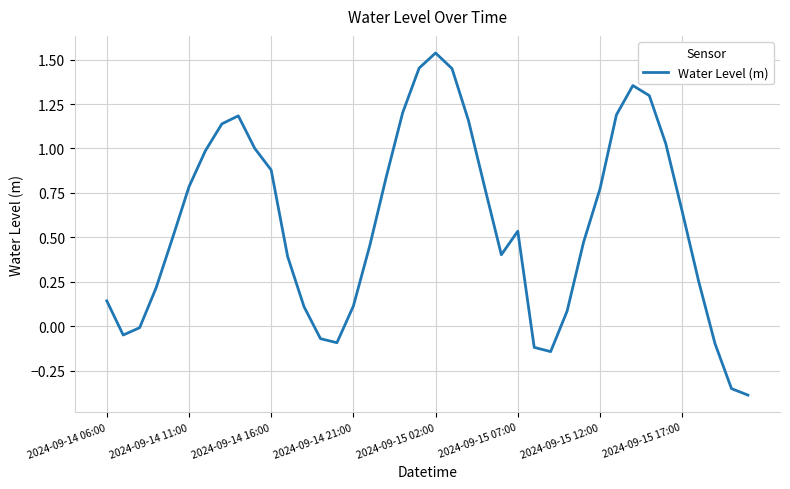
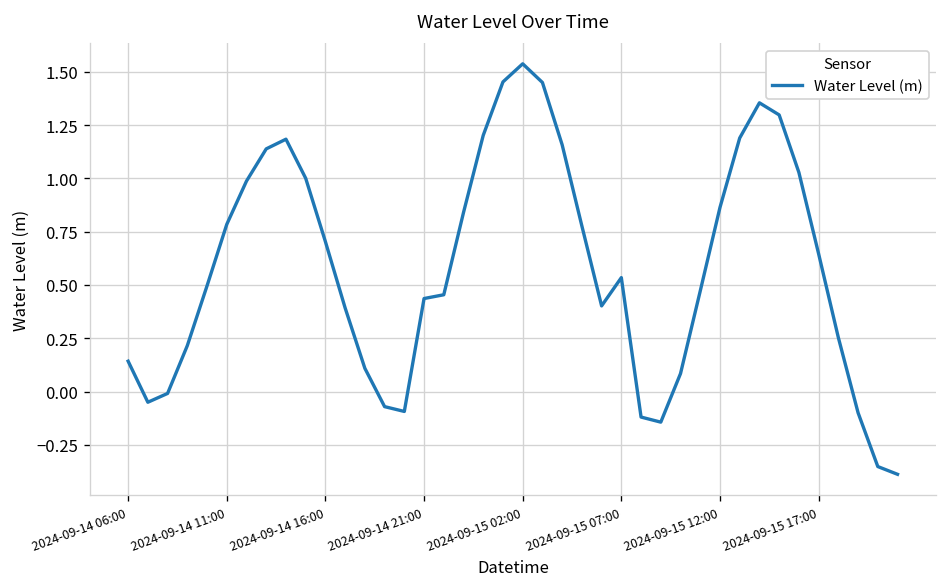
2024-09-14 16:00: 0.88 -> 0.70
2024-09-14 21:00: 0.11 -> 0.44
2024-09-15 12:00: 0.77 -> 0.86
